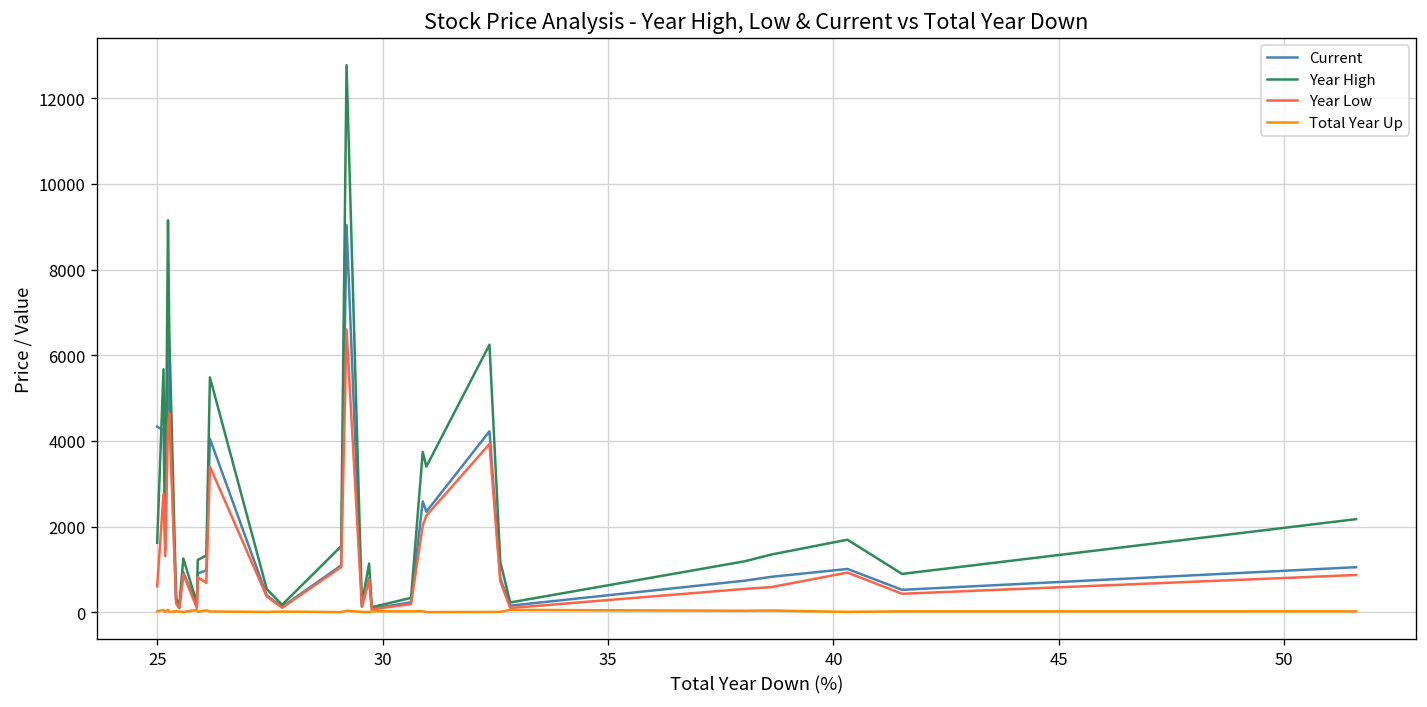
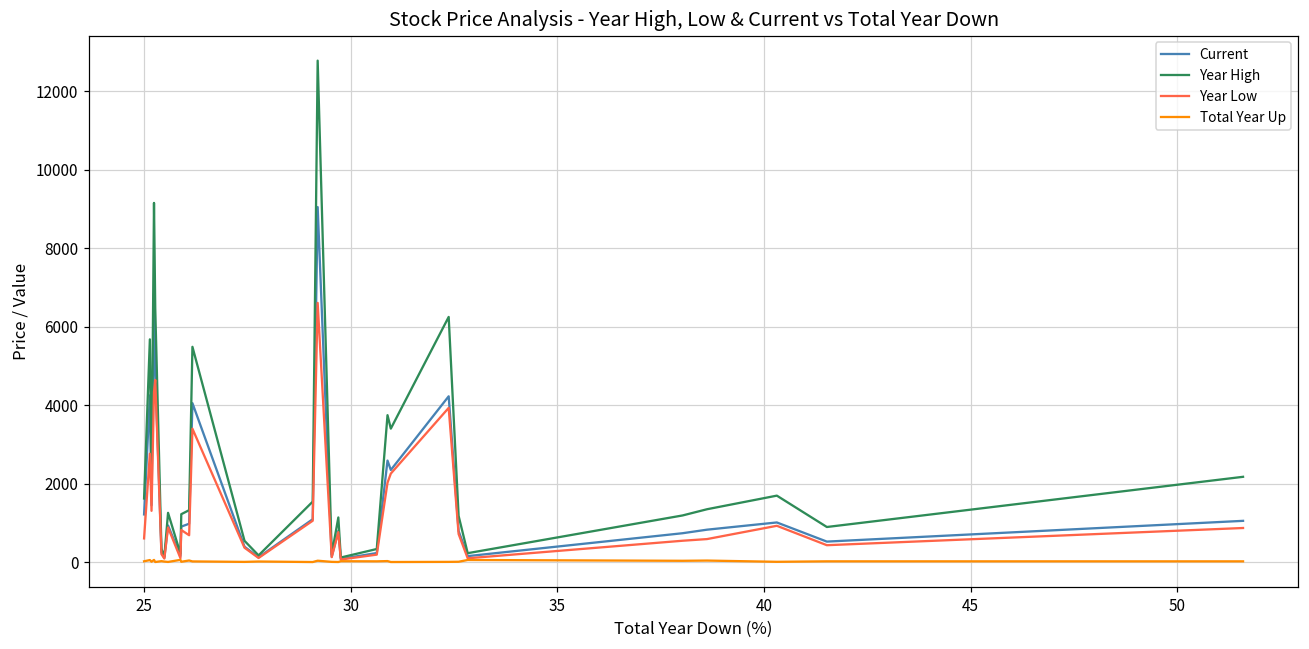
Current, 25: 4300 -> 1200
